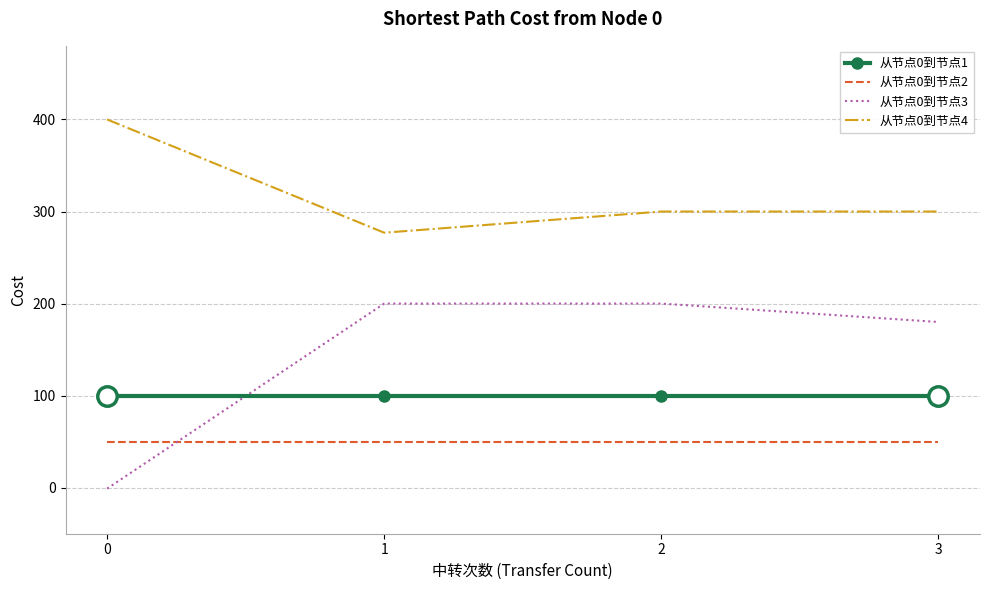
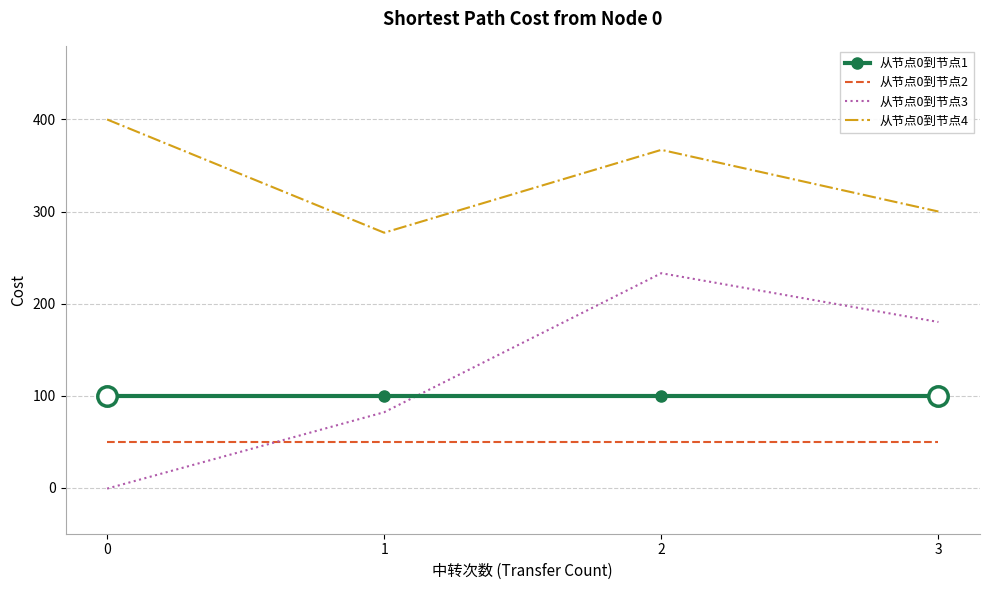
从节点0到节点3, 1: 200 -> 80
从节点0到节点3, 2: 200 -> 230
从节点0到节点4, 2: 300 -> 370
